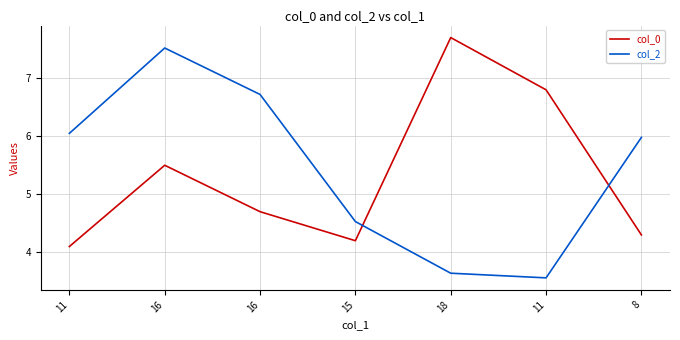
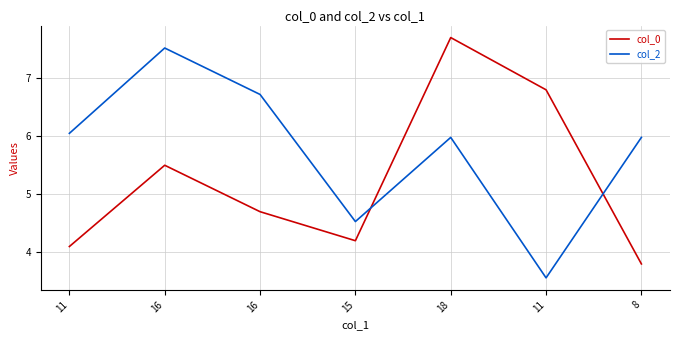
col_2, 18: 3.6 -> 6.0
col_0, 8: 4.3 -> 3.8
